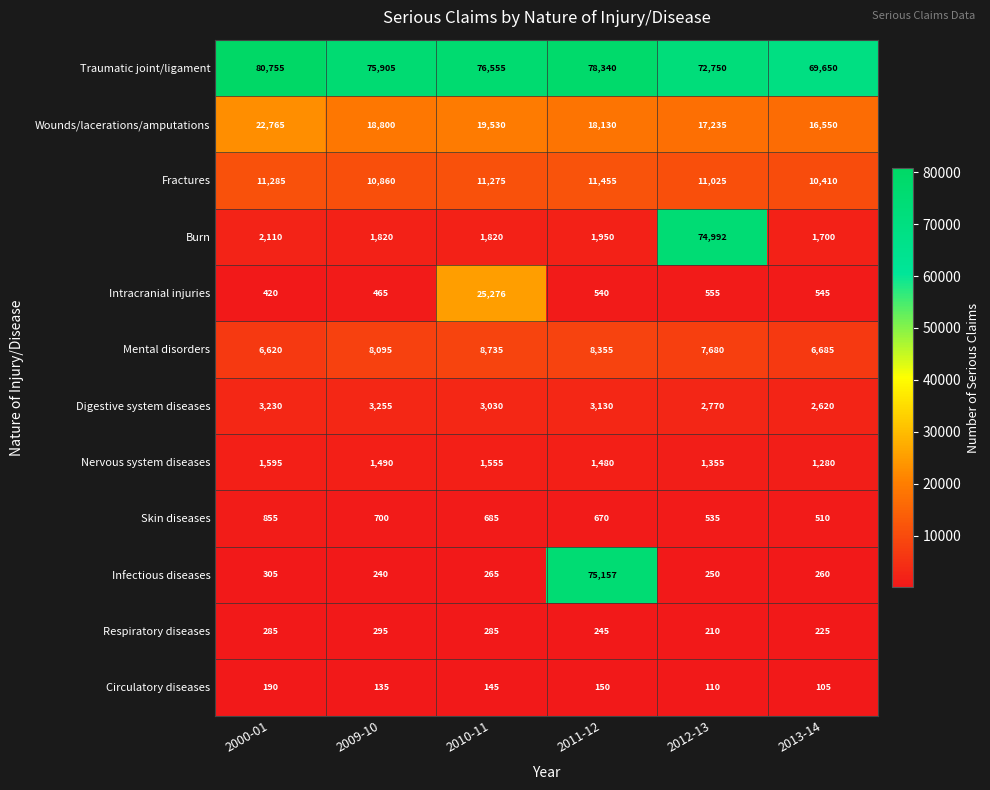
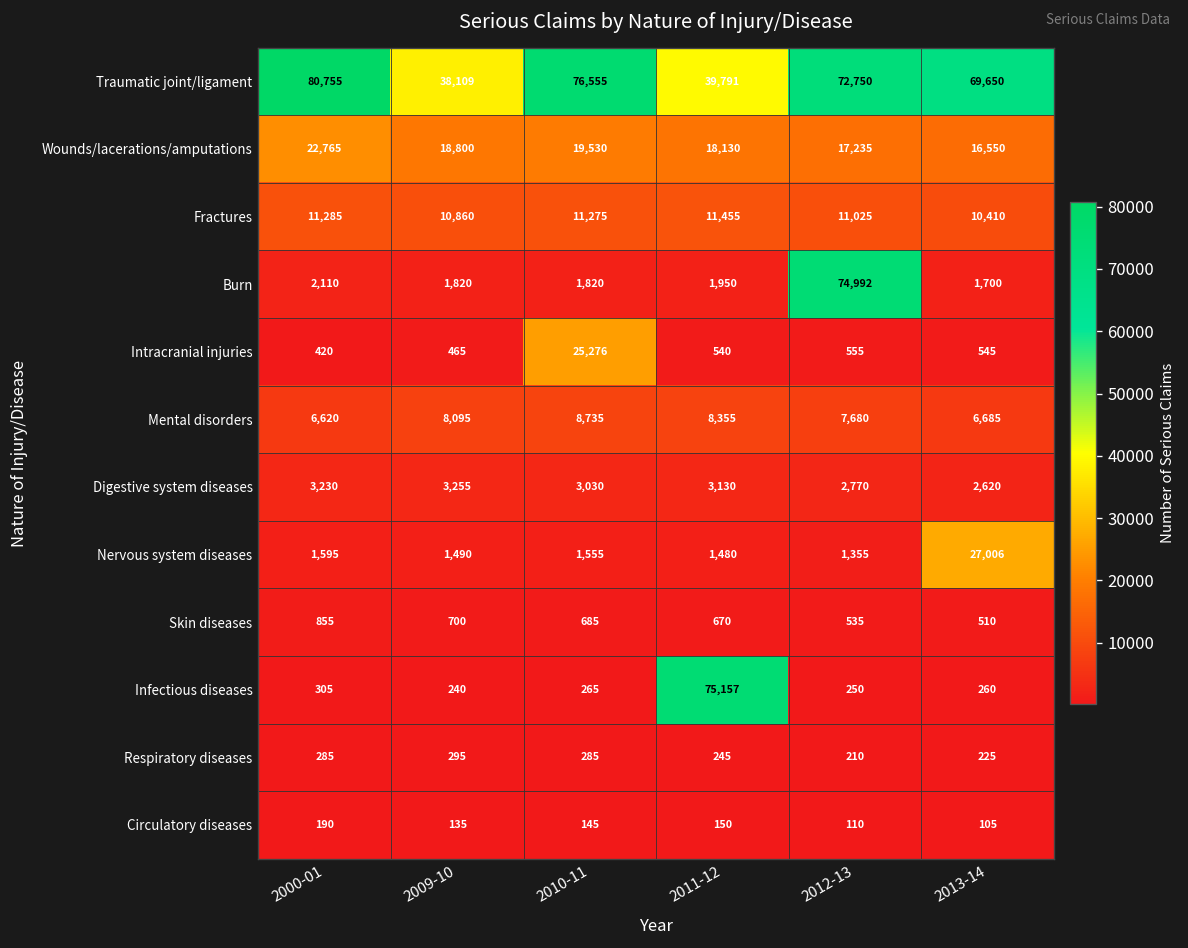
Traumatic joint/ligament, 2009-10: 75,905 -> 38,109
Traumatic joint/ligament, 2011-12: 78,340 -> 39,791
Nervous system diseases, 2013-14: 1,280 -> 27,006
